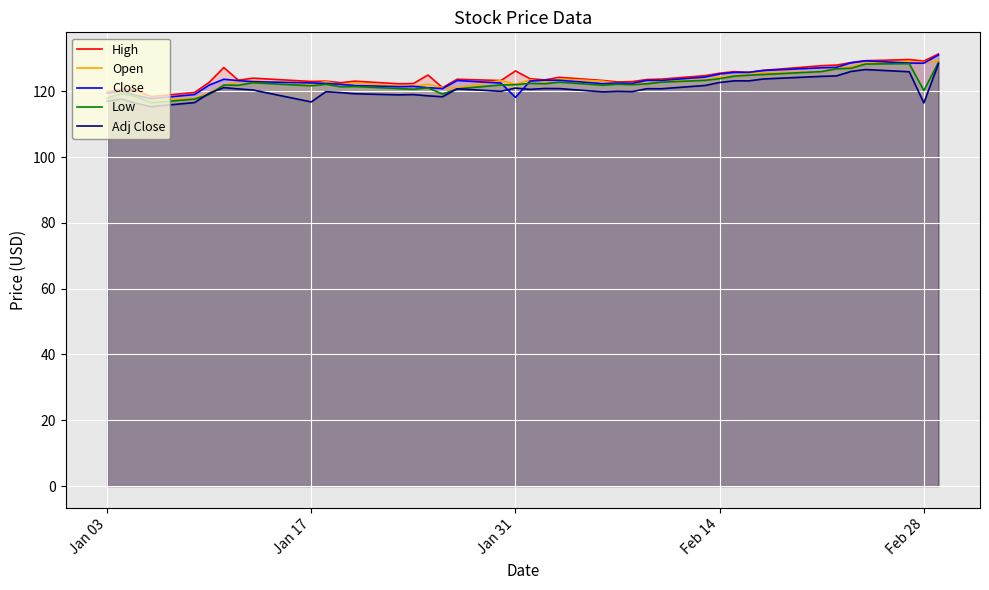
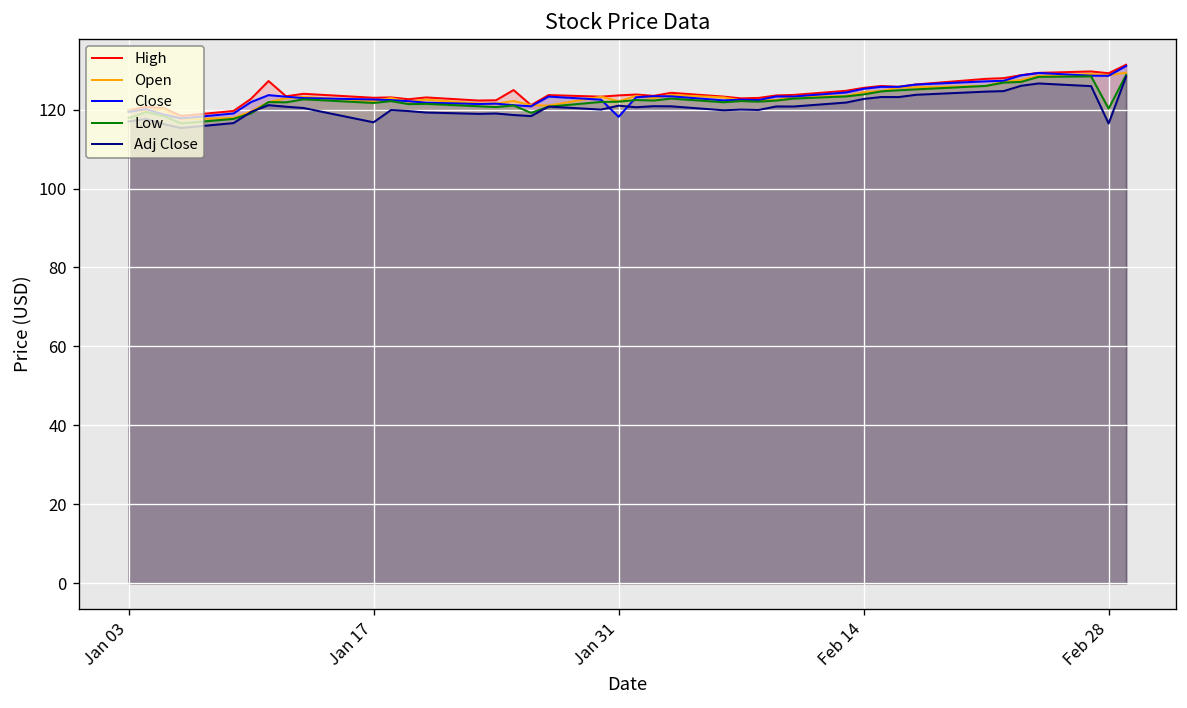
High, Jan 31: 126 -> 124
